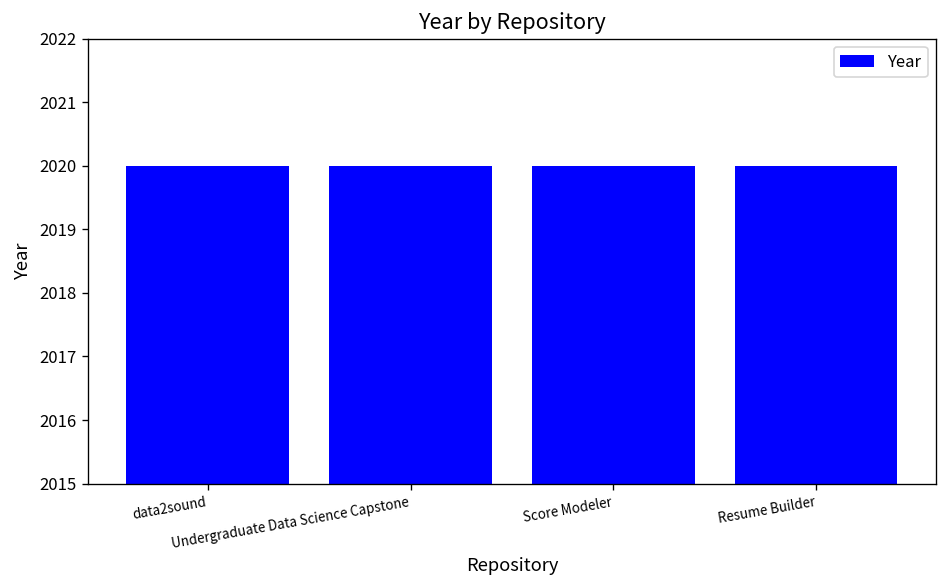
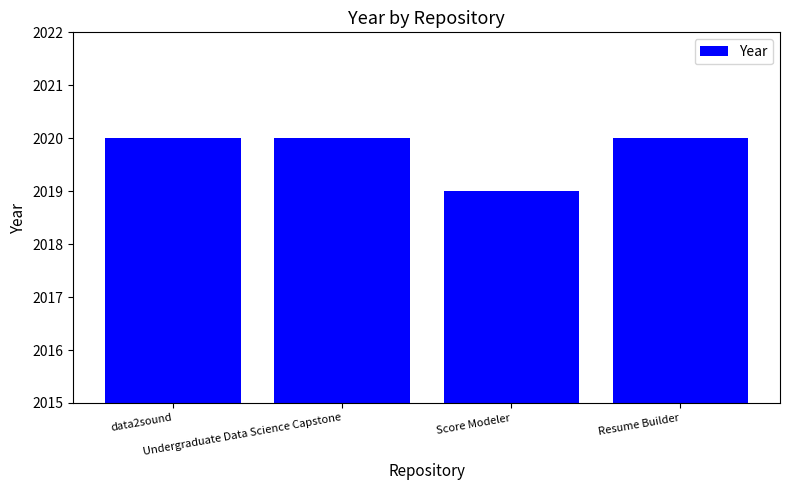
Score Modeler: 2020 -> 2019
